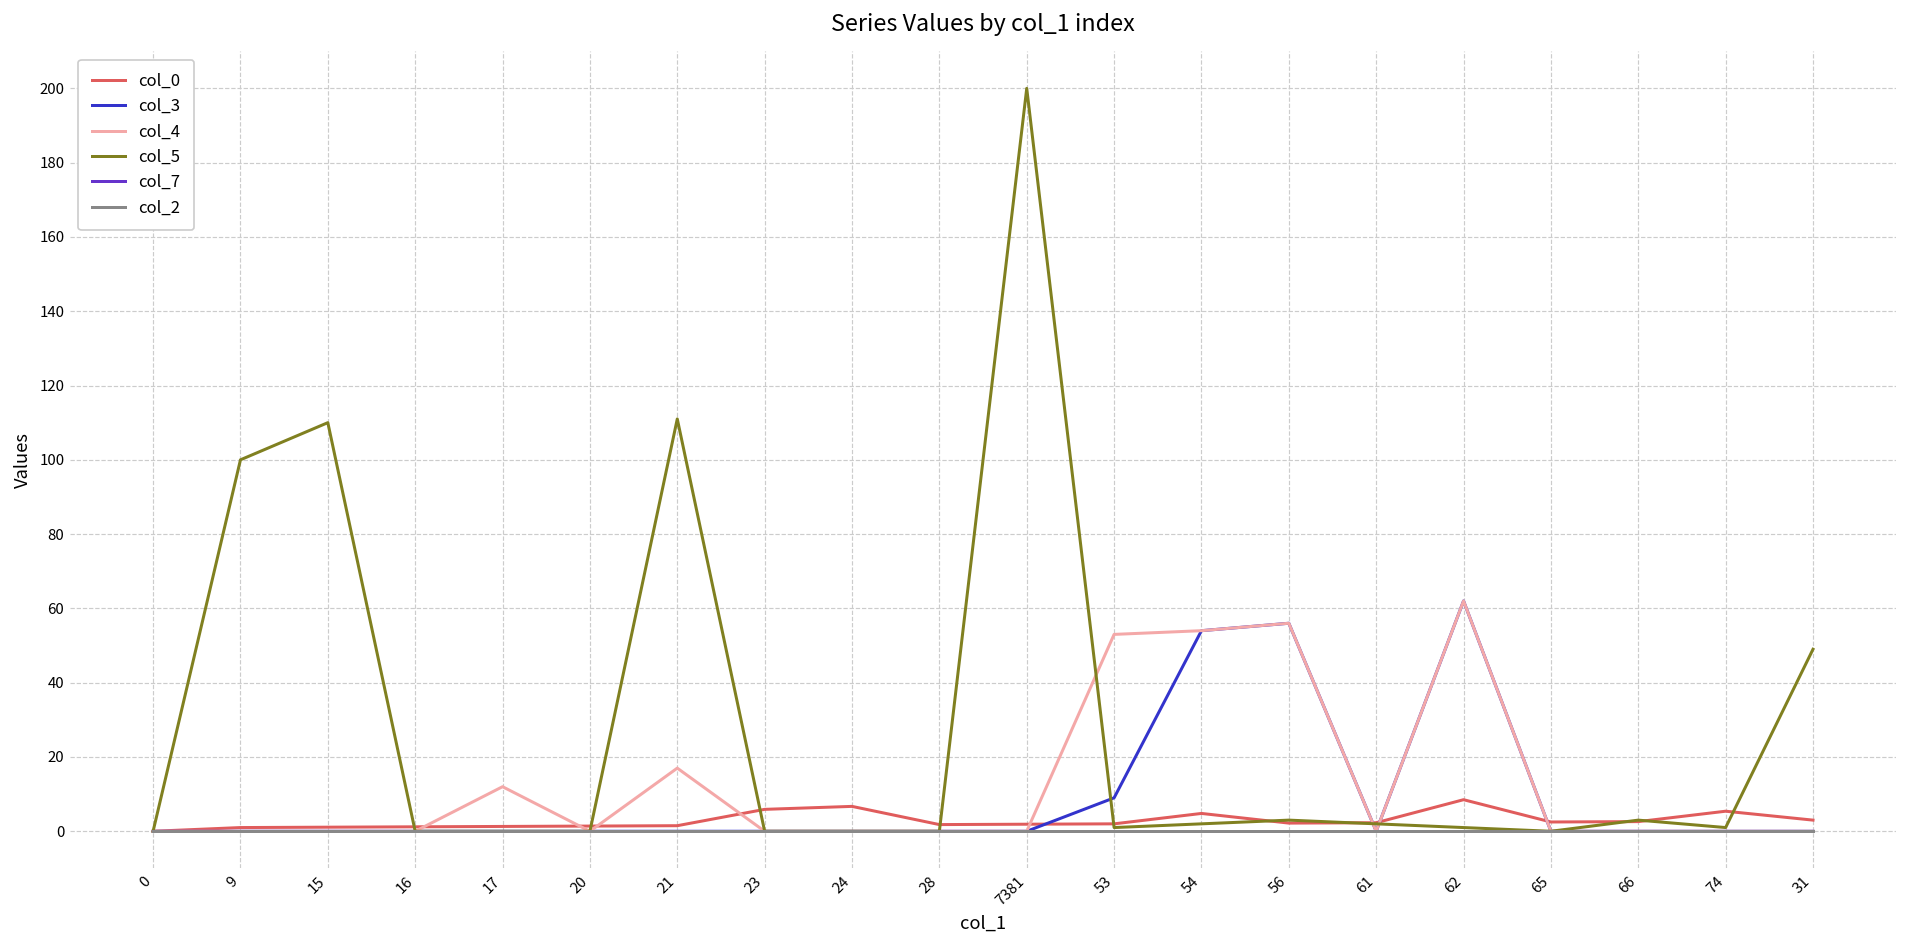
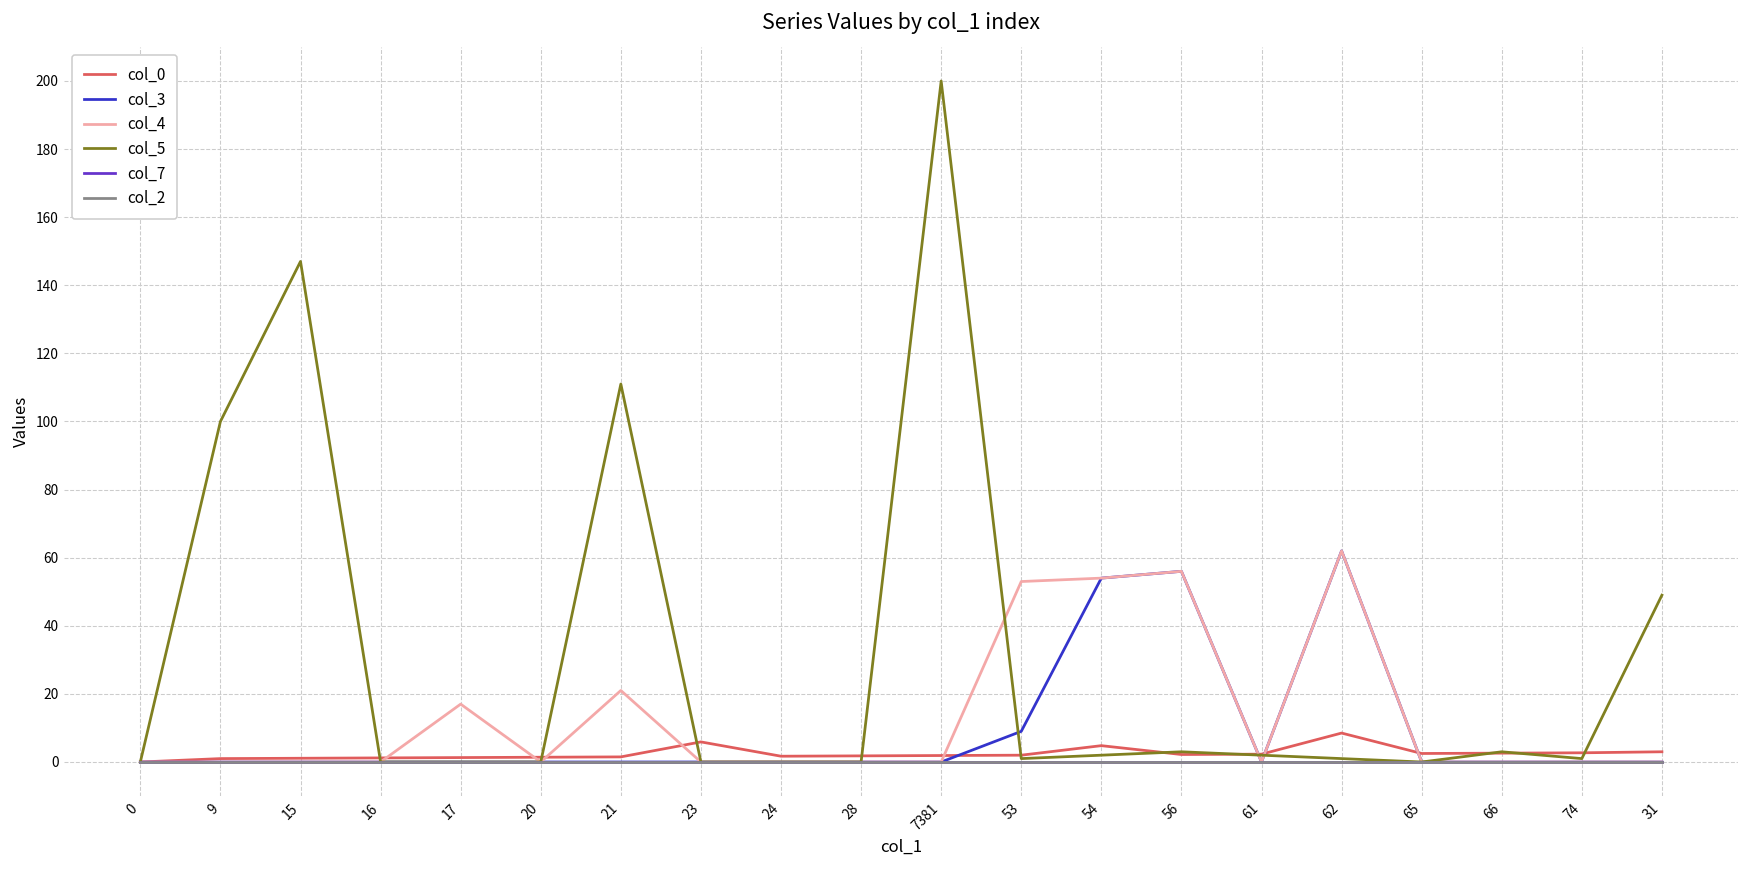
col_5, 15: 110 -> 147
col_4, 17: 12 -> 17
col_4, 21: 17 -> 21
col_0, 24: 7 -> 2
col_0, 74: 5 -> 3
